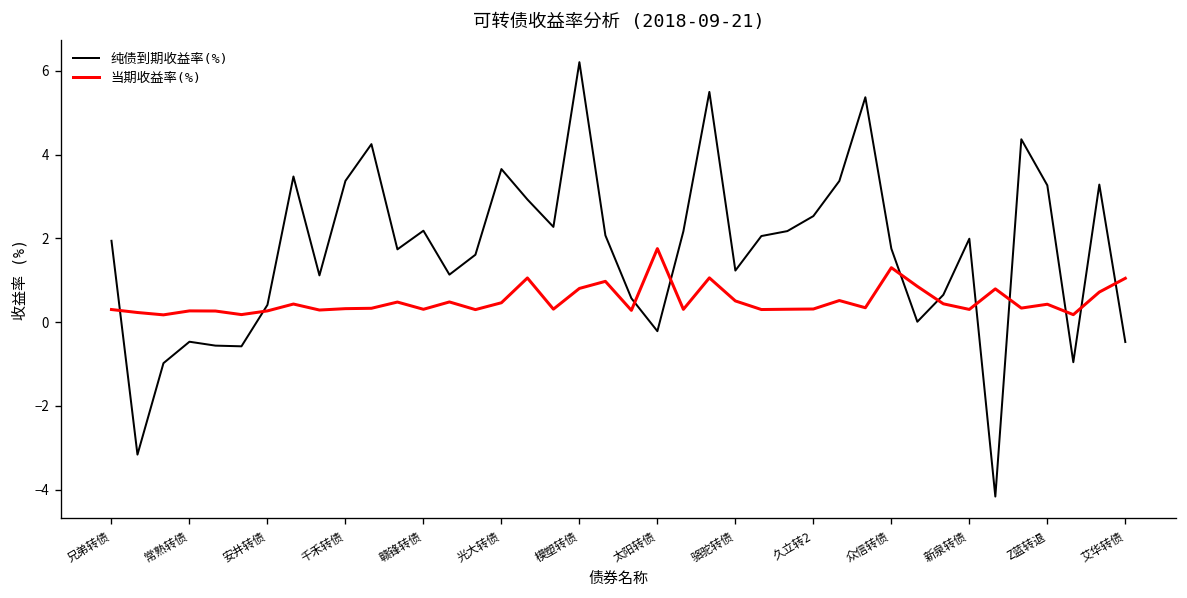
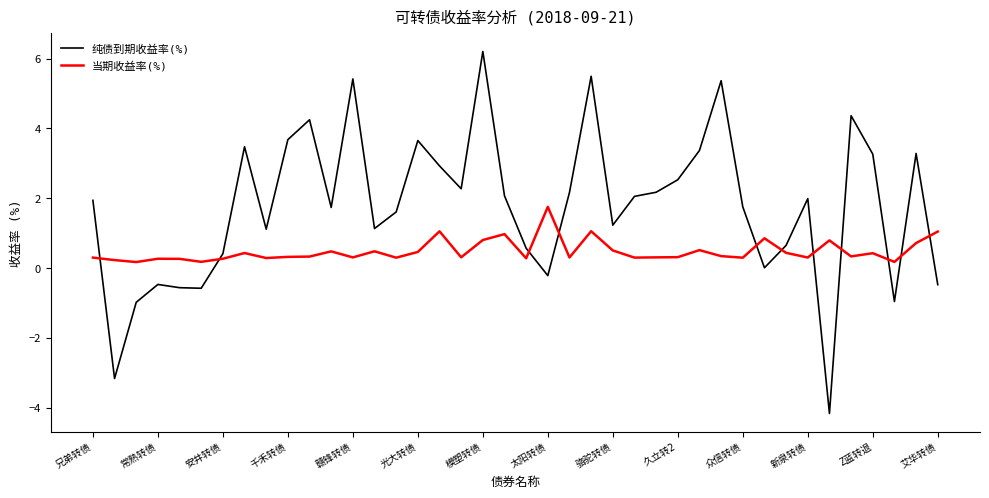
纯债到期收益率(%), 千禾转债: 3.4 -> 3.7
纯债到期收益率(%), 赣锋转债: 2.2 -> 5.4
当期收益率(%), 众信转债: 1.3 -> 0.3
